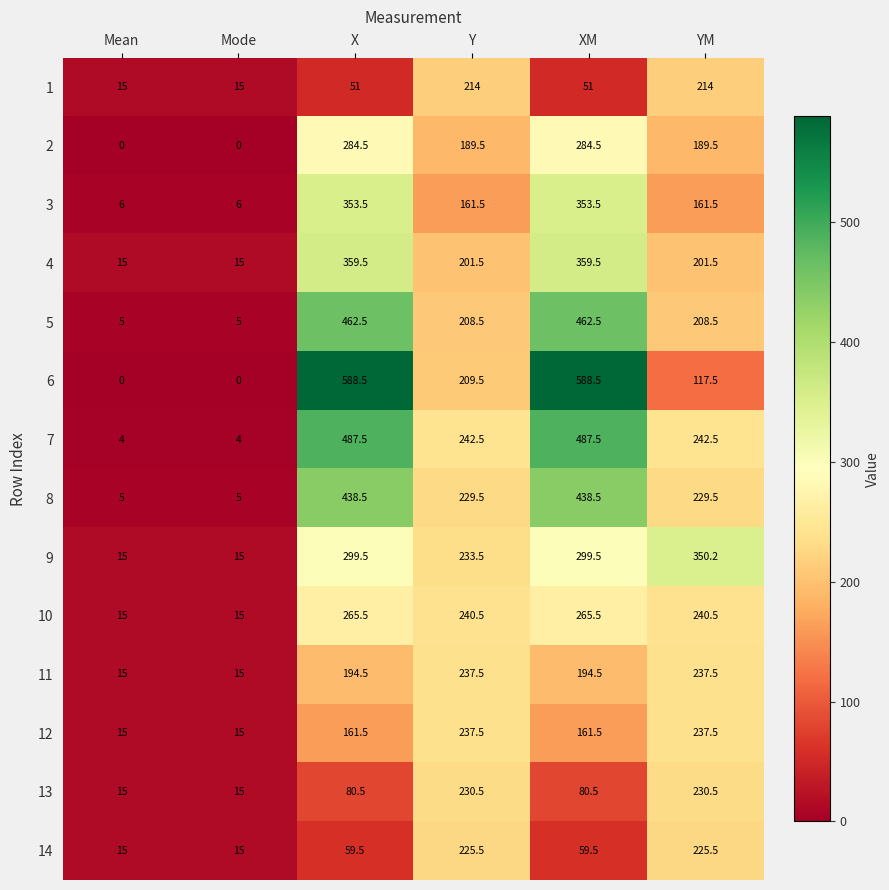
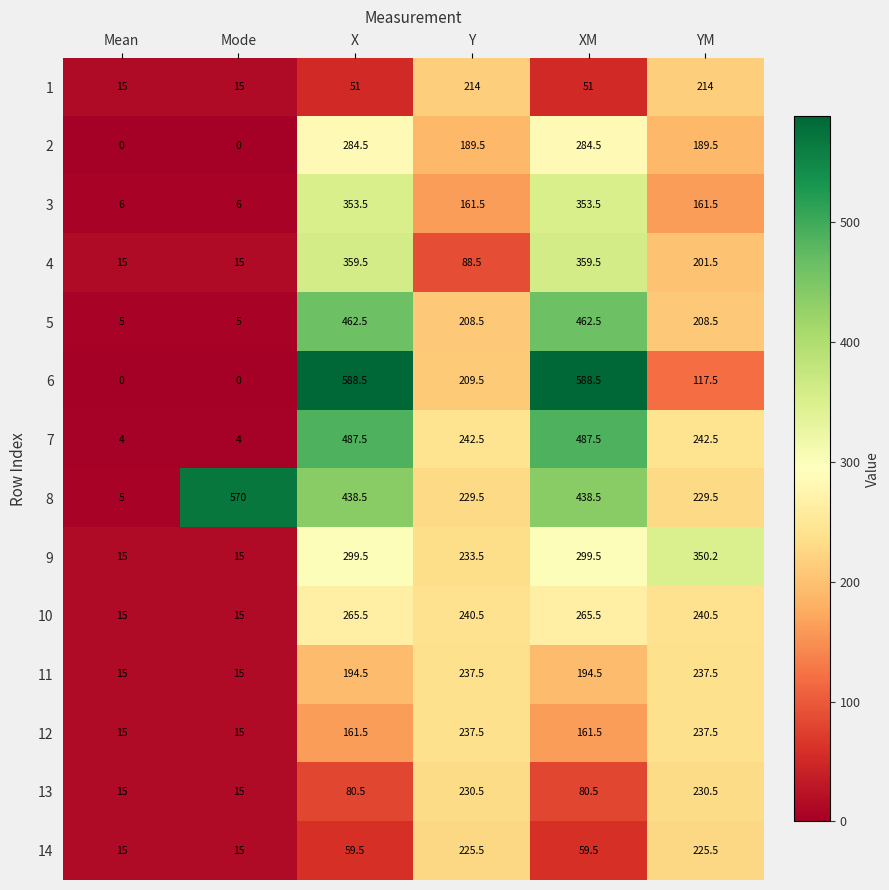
4, Y: 201.5 -> 88.5
8, Mode: 5 -> 570
